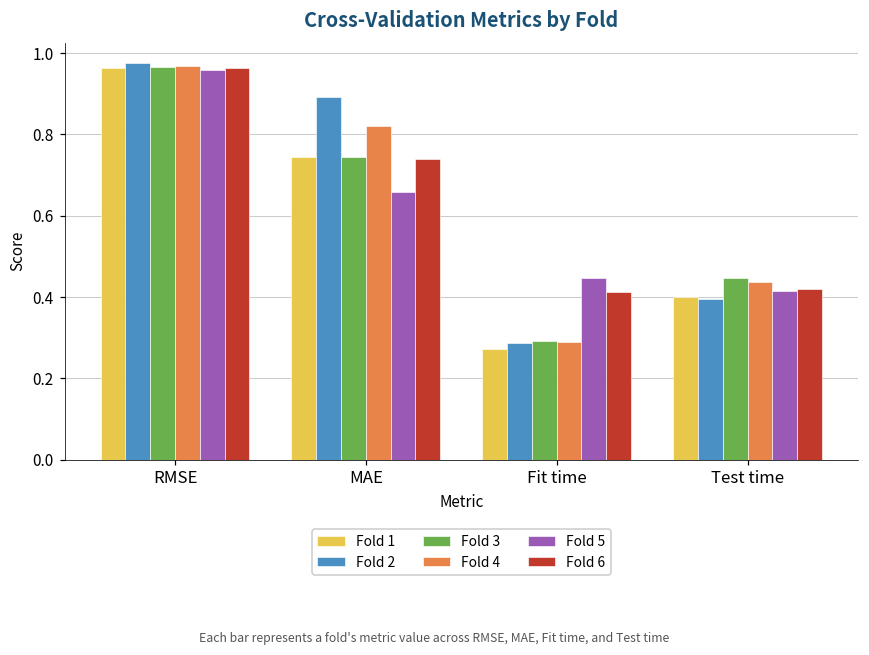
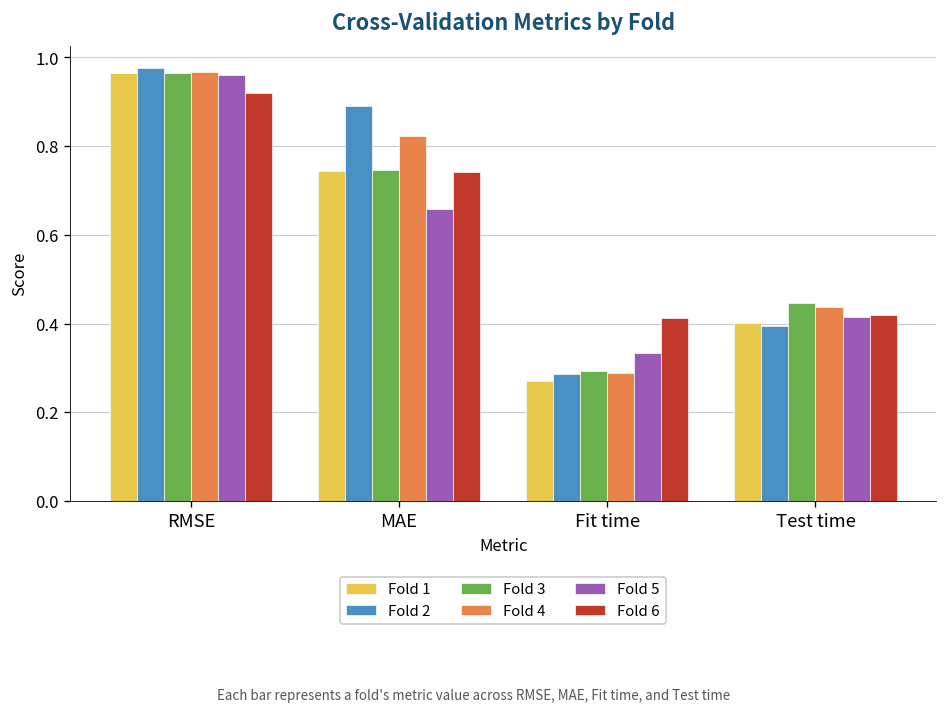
Fold 6, RMSE: 0.96 -> 0.92
Fold 5, Fit time: 0.45 -> 0.33
